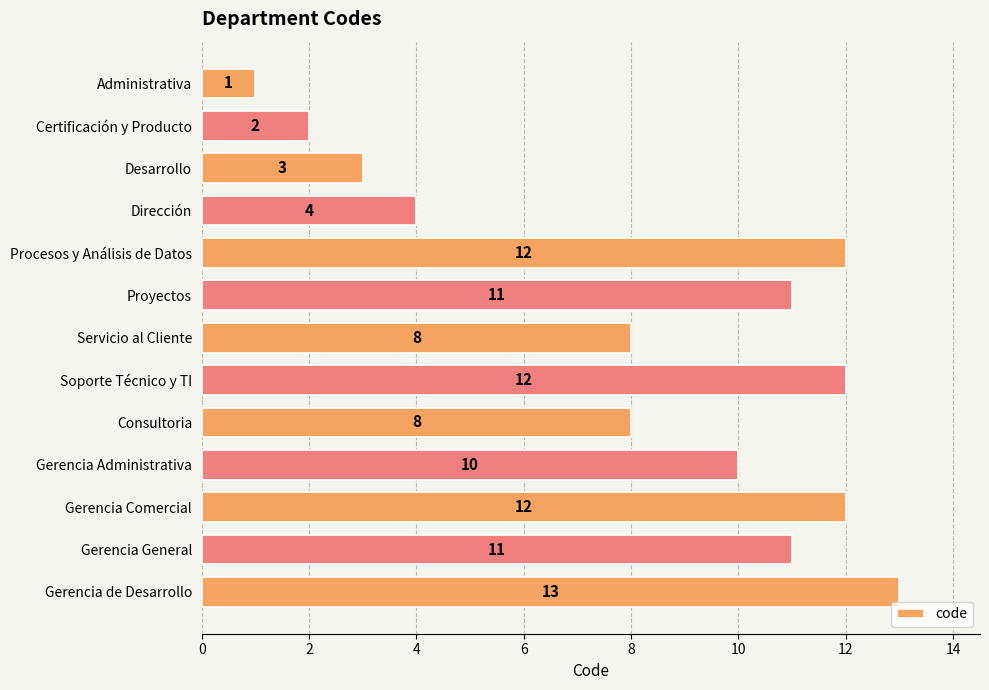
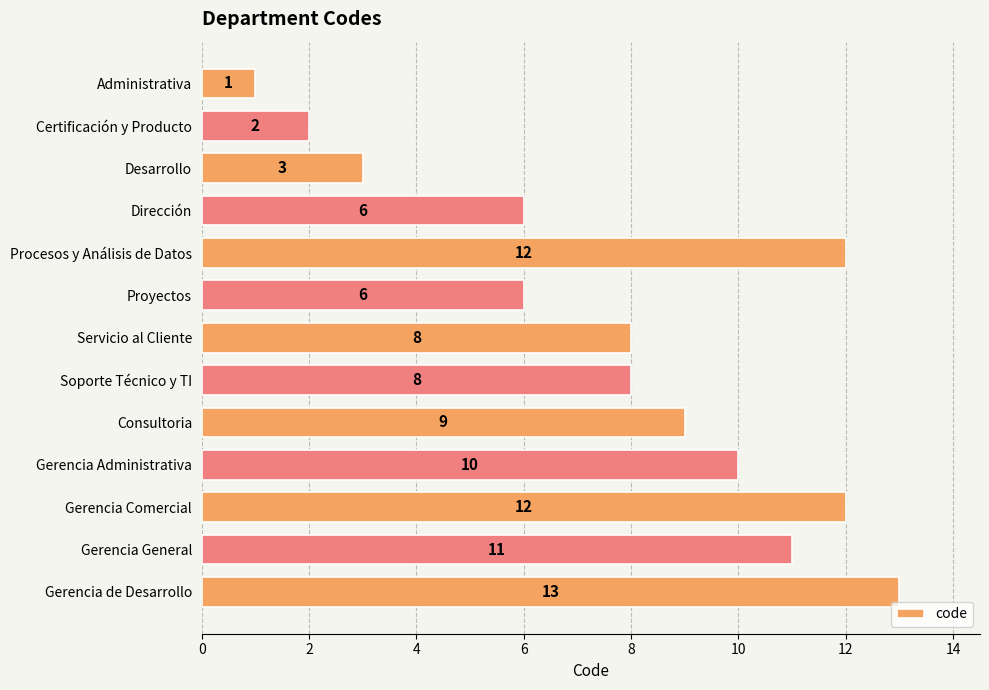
Dirección: 4 -> 6
Proyectos: 11 -> 6
Soporte Técnico y TI: 12 -> 8
Consultoria: 8 -> 9
